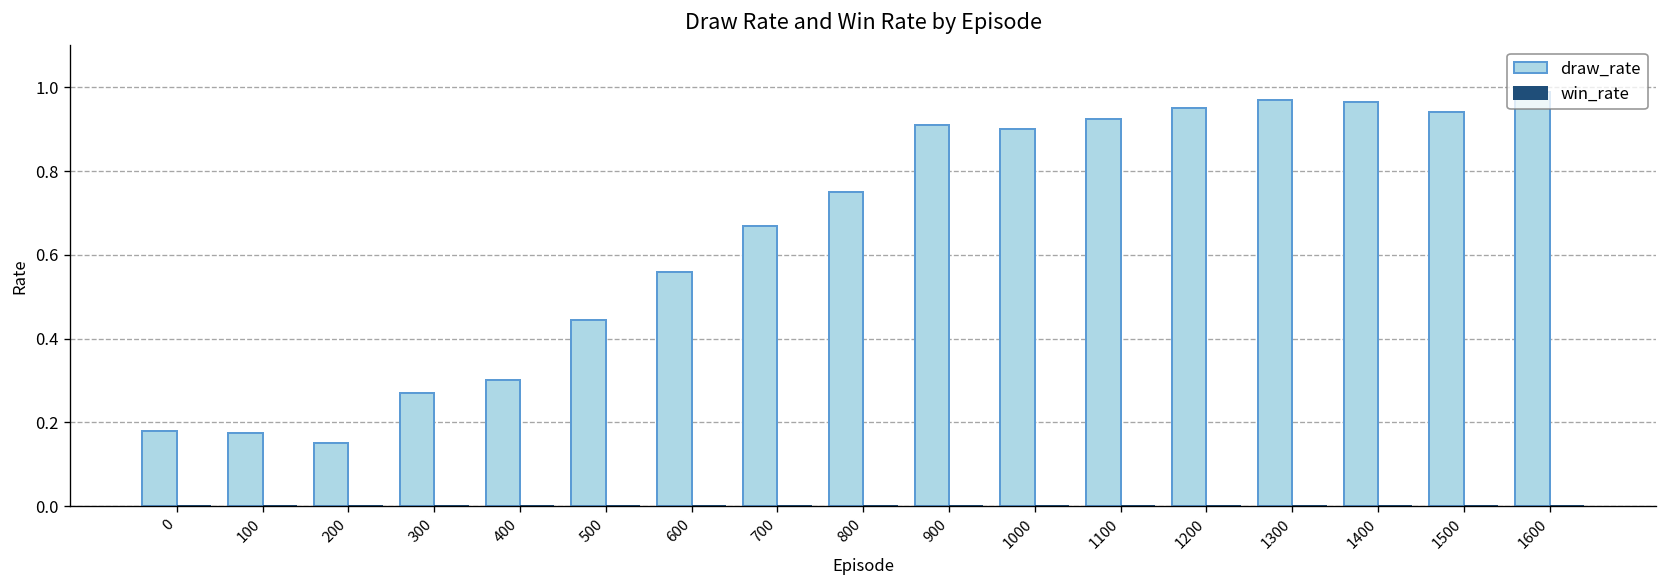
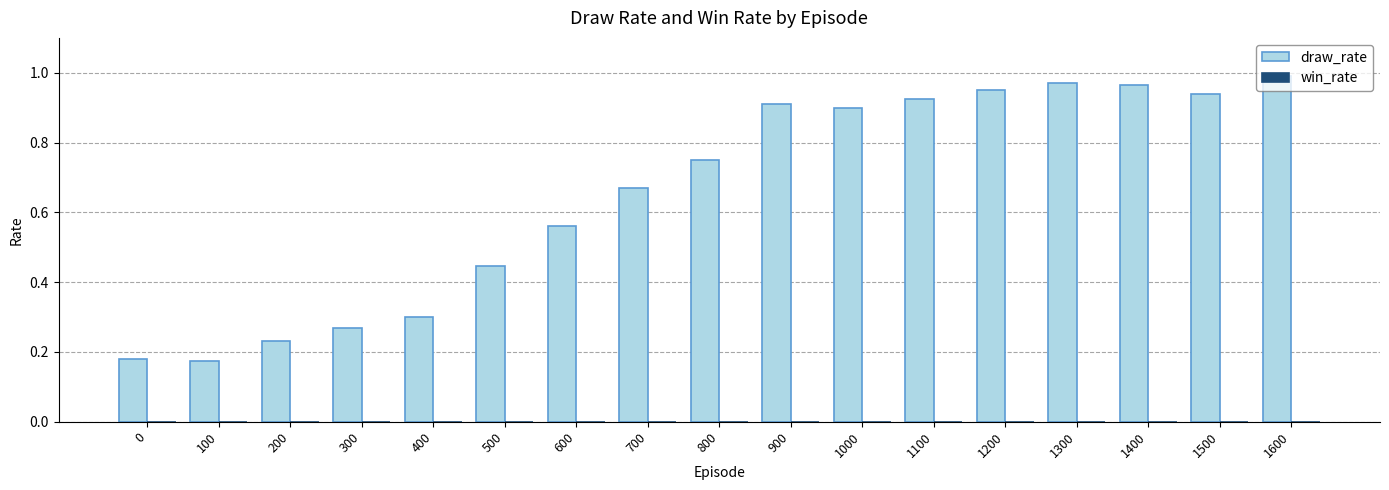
draw_rate, 200: 0.15 -> 0.23
